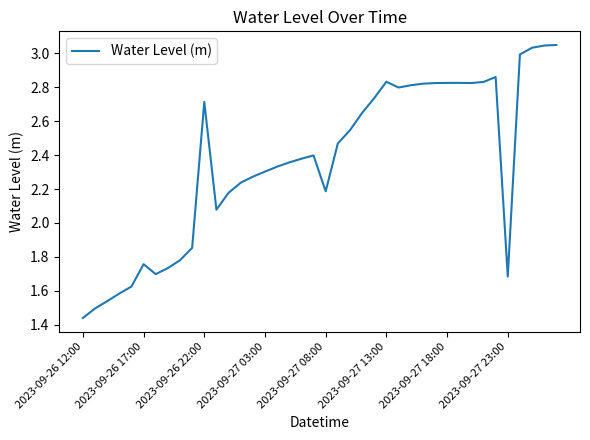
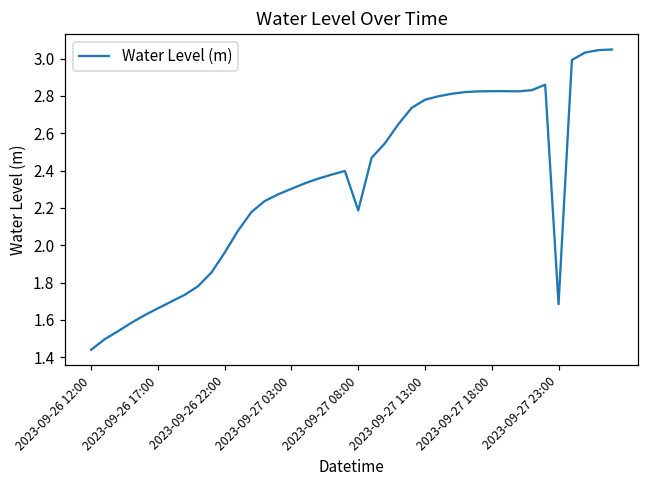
2023-09-26 17:00: 1.76 -> 1.66
2023-09-26 22:00: 2.71 -> 1.96
2023-09-27 13:00: 2.83 -> 2.78
